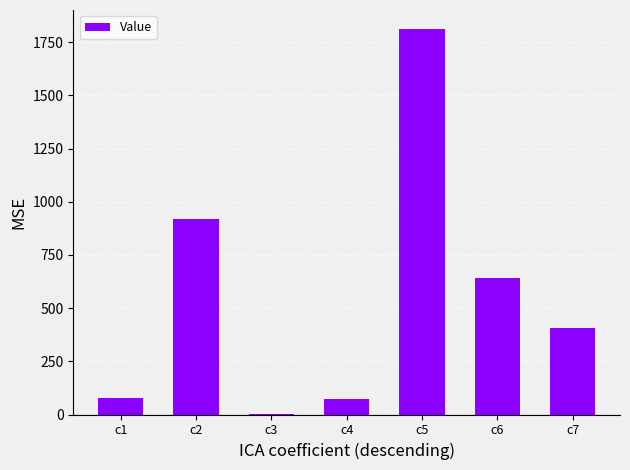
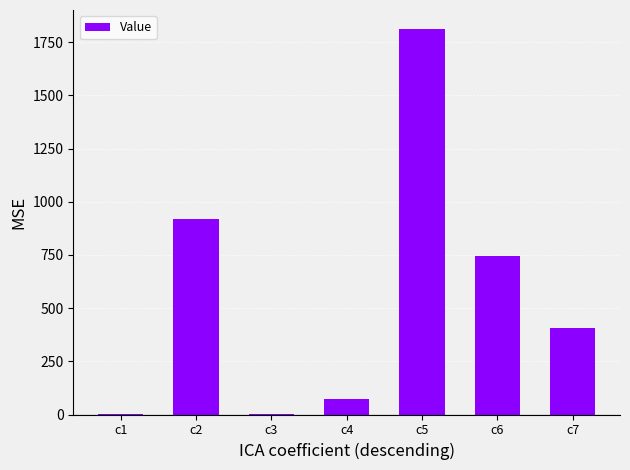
c1: 80 -> 0
c6: 640 -> 740
